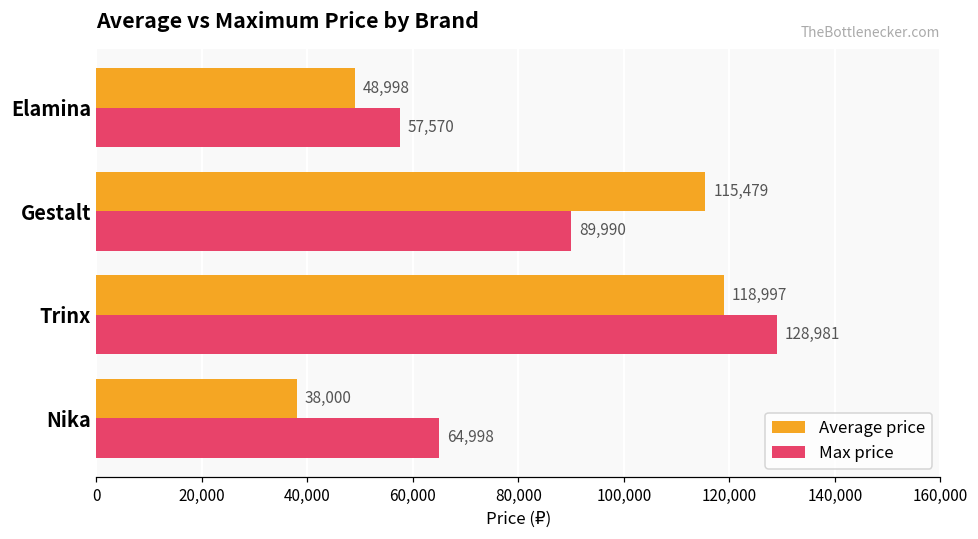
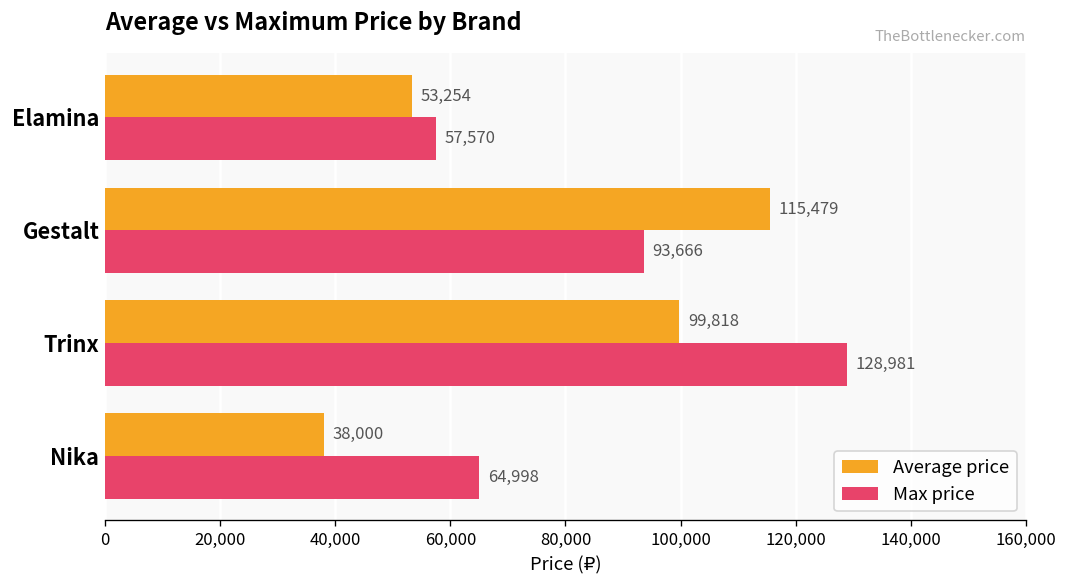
Average price, Elamina: 48,998 -> 53,254
Max price, Gestalt: 89,990 -> 93,666
Average price, Trinx: 118,997 -> 99,818
